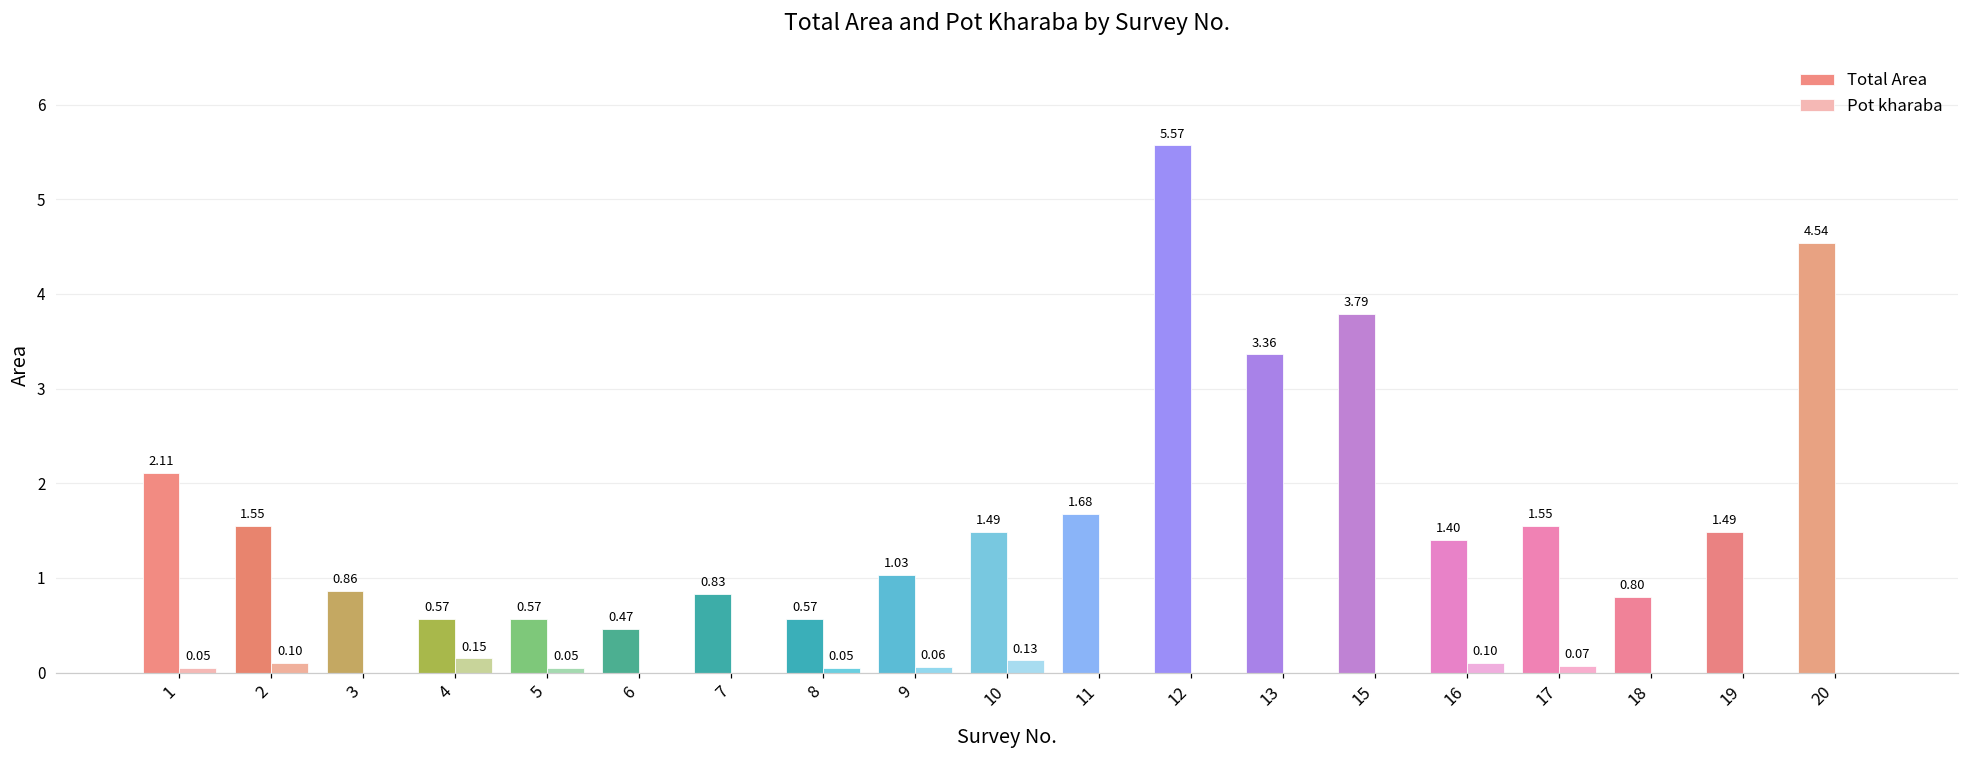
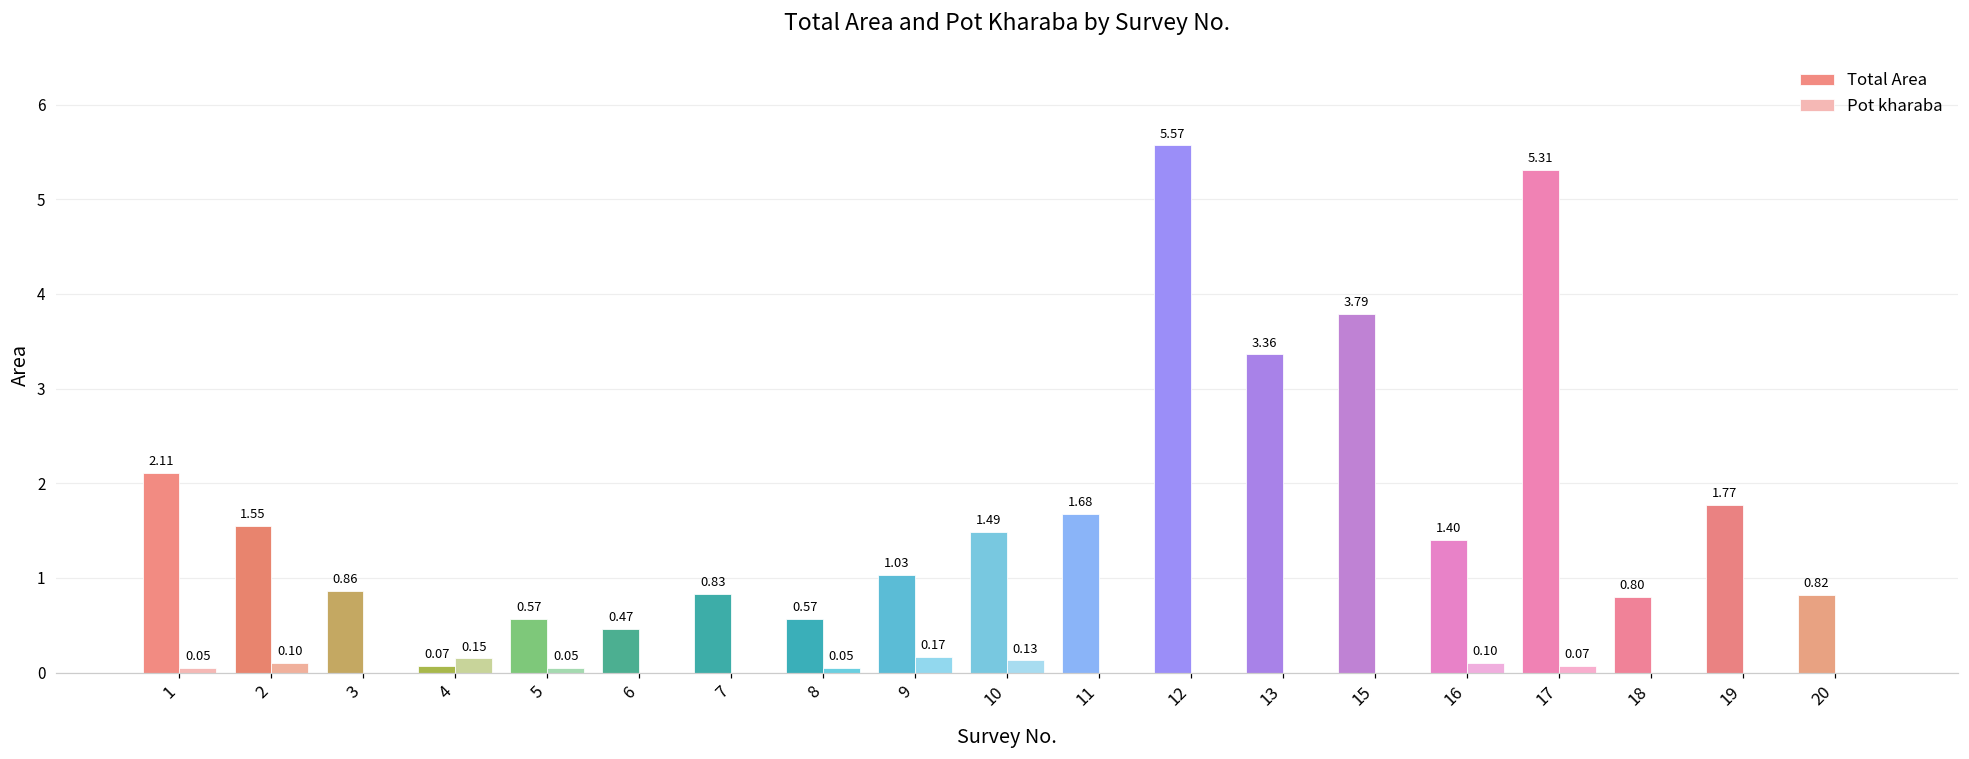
Total Area, 4: 0.57 -> 0.07
Pot kharaba, 9: 0.06 -> 0.17
Total Area, 17: 1.55 -> 5.31
Total Area, 19: 1.49 -> 1.77
Total Area, 20: 4.54 -> 0.82
